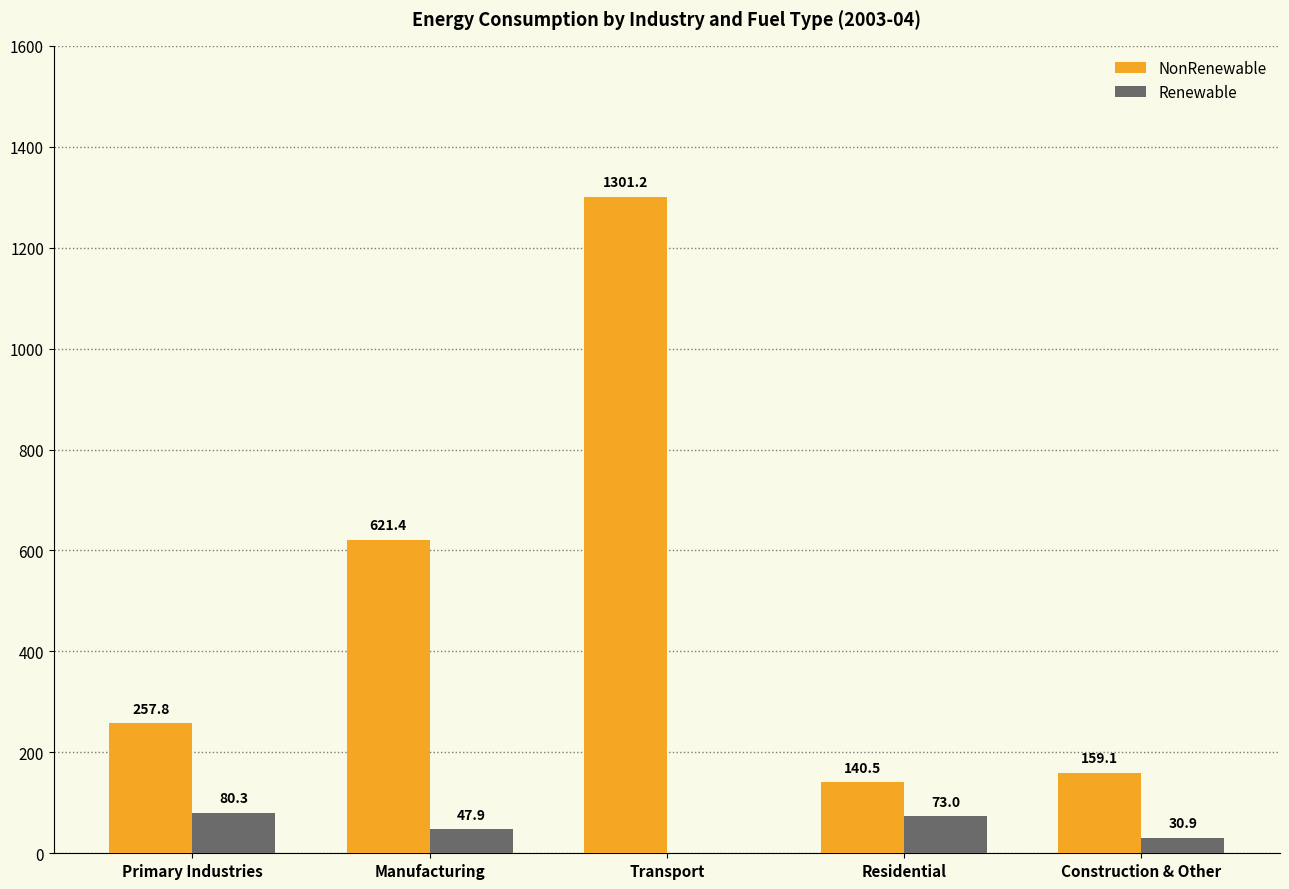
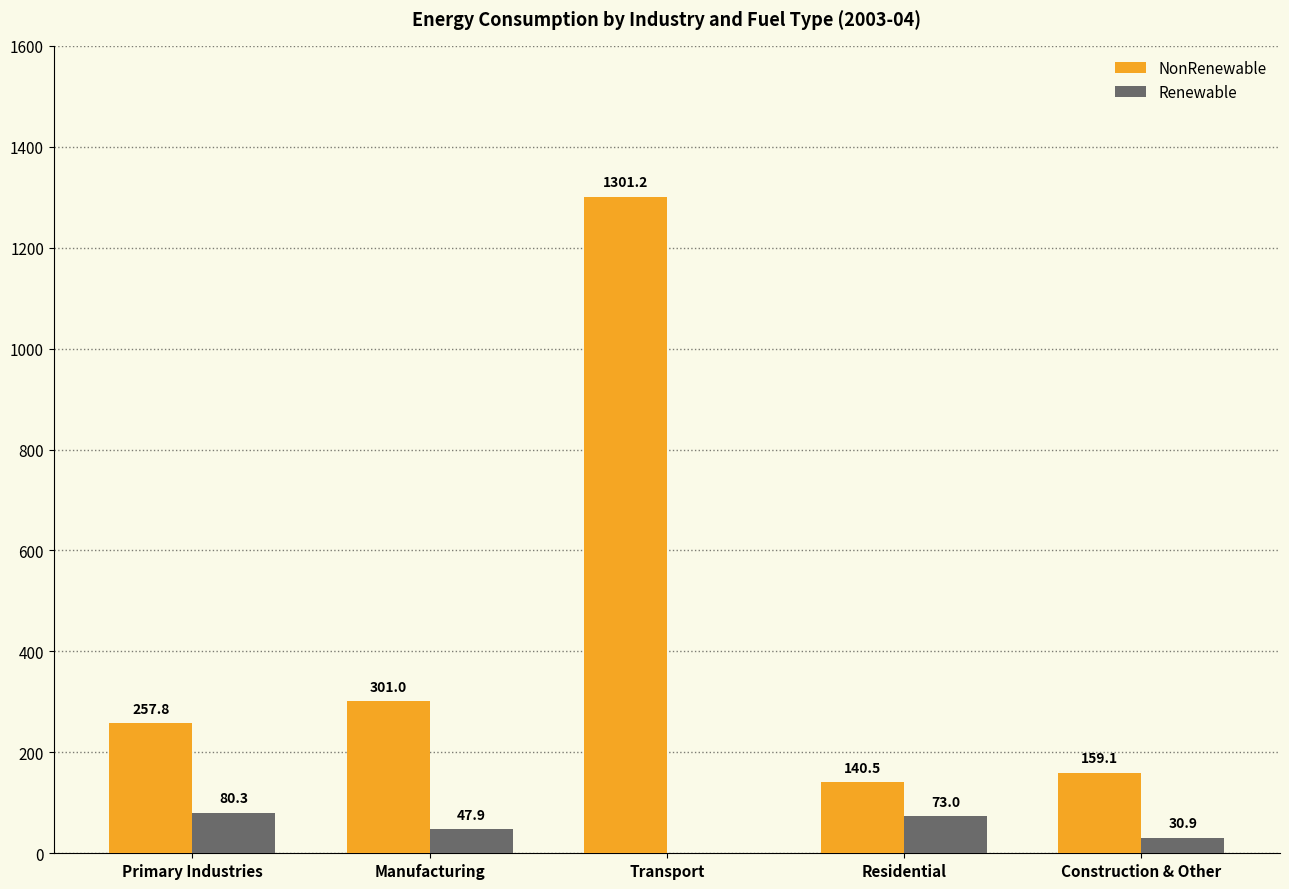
NonRenewable, Manufacturing: 621.4 -> 301.0
